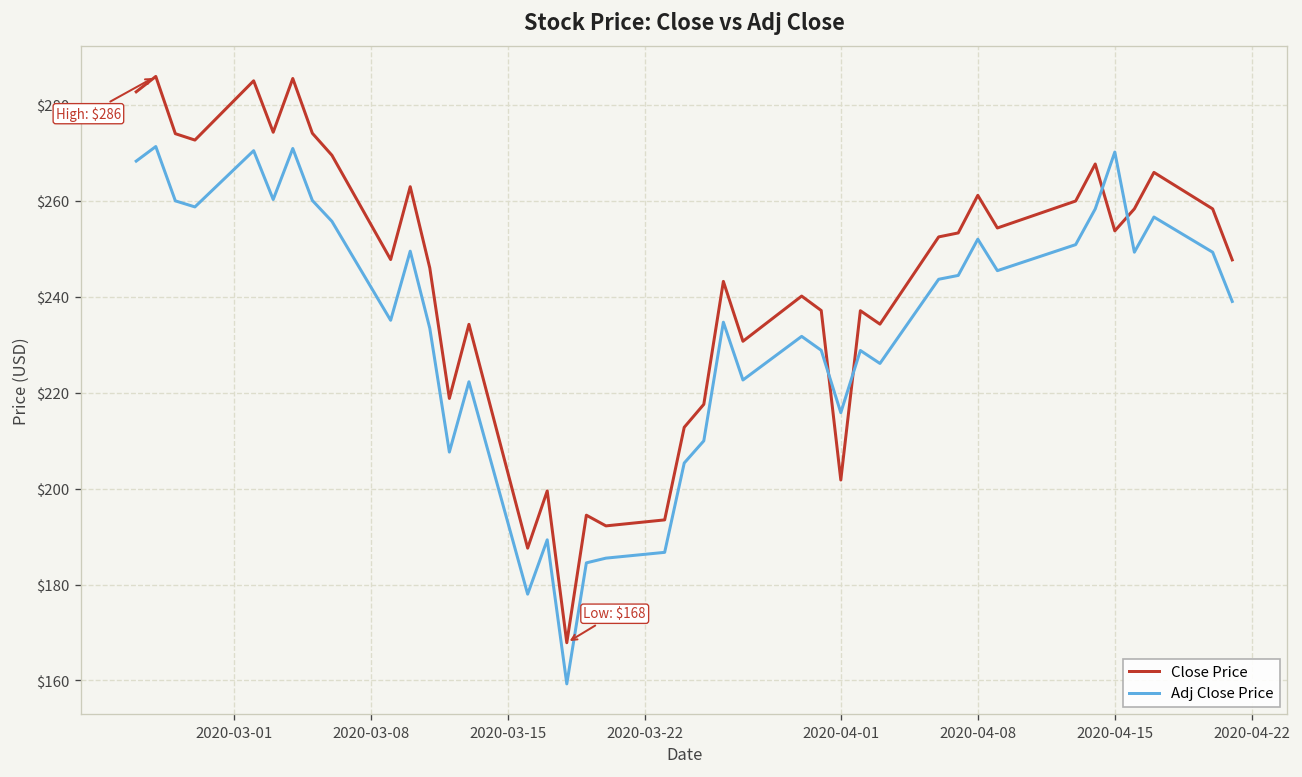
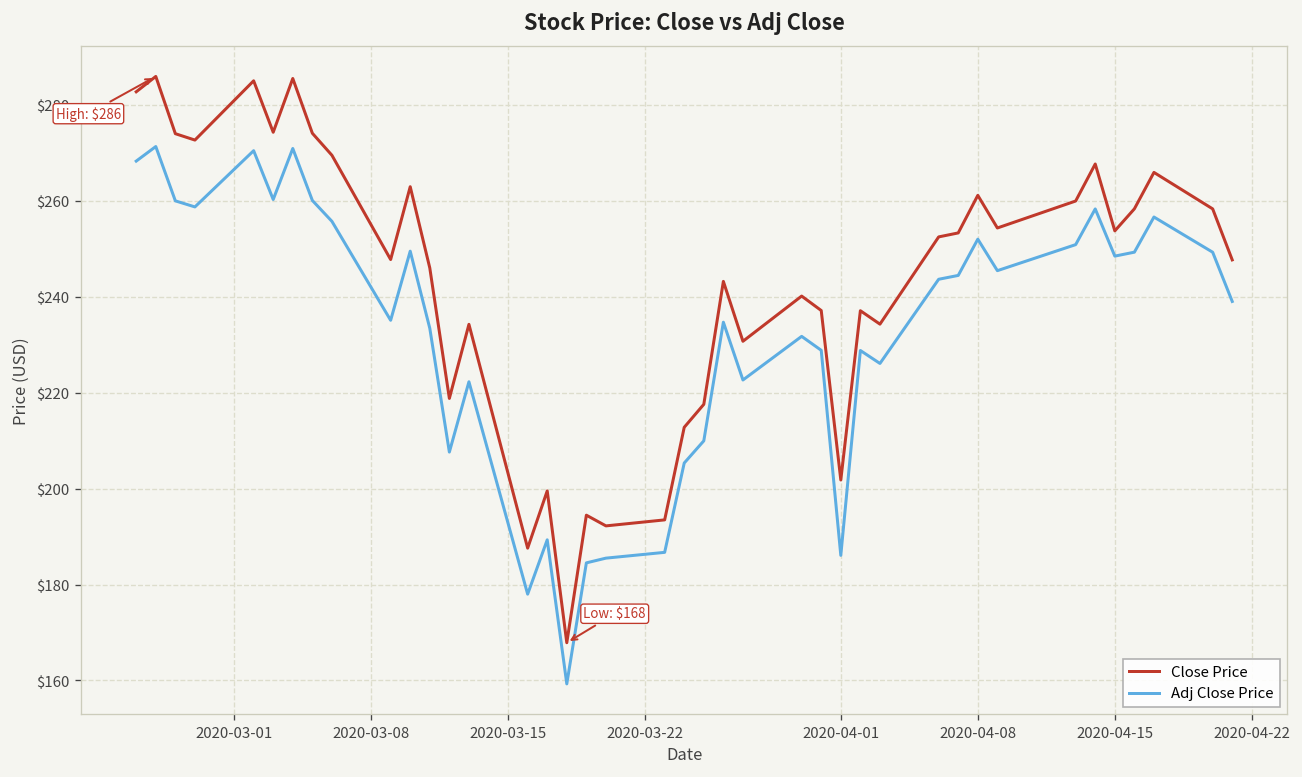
Adj Close Price, 2020-04-01: $216 -> $186
Adj Close Price, 2020-04-15: $270 -> $248
